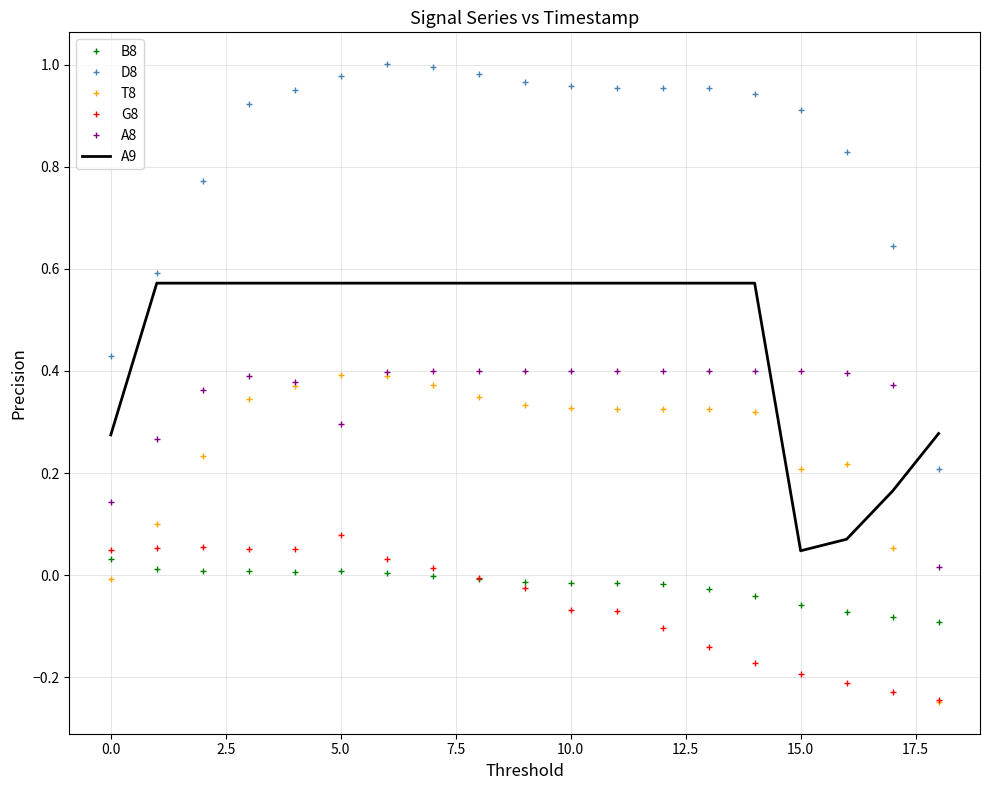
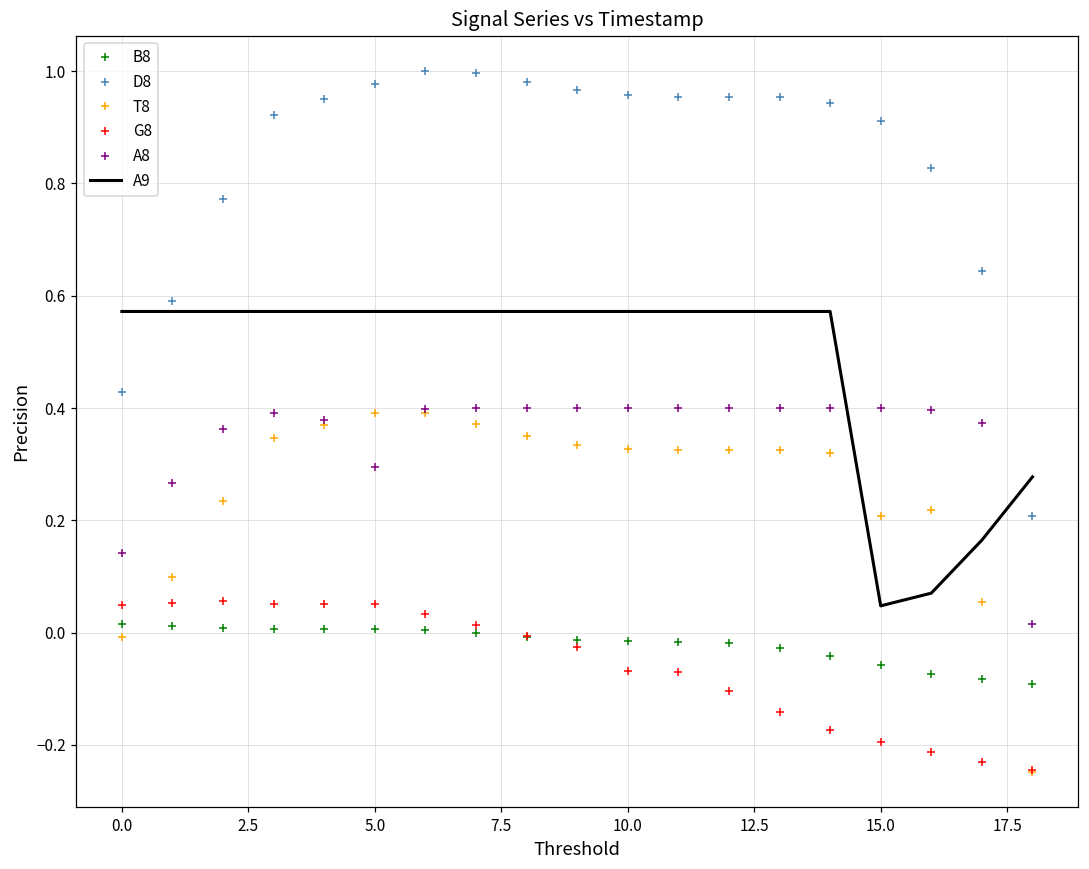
B8, 0.0: 0.03 -> 0.01
A9, 0.0: 0.27 -> 0.57
G8, 5.0: 0.08 -> 0.05
